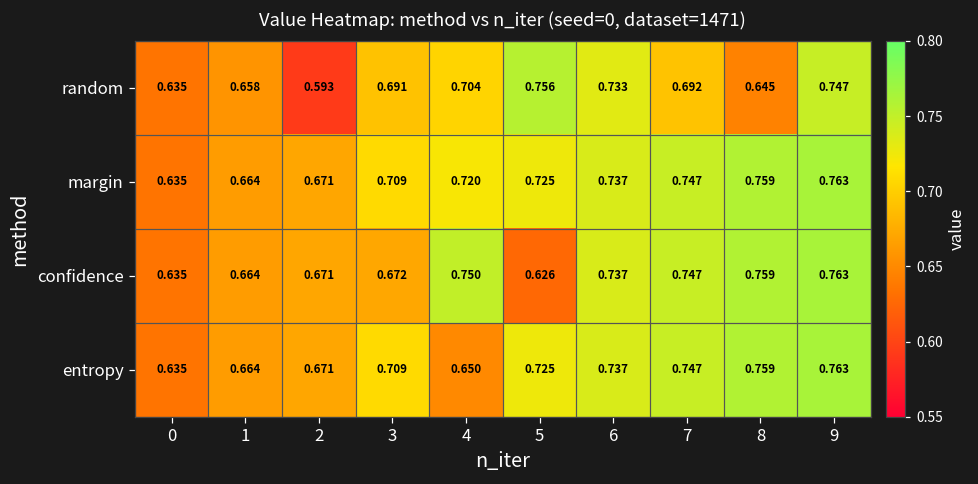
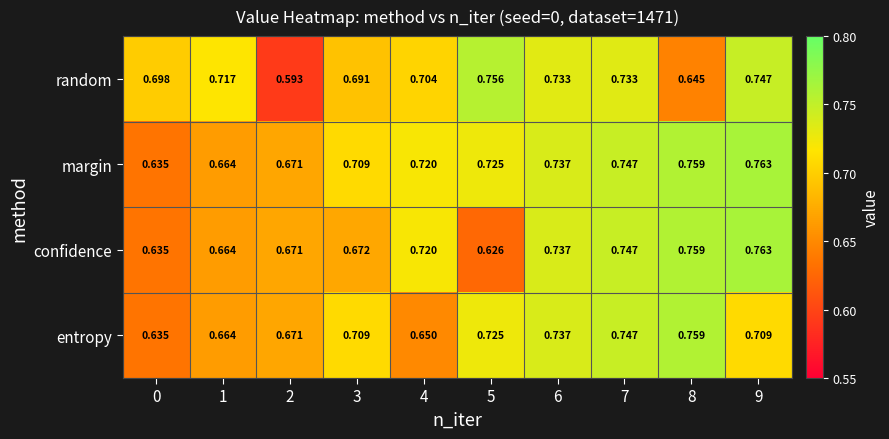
random, 0: 0.635 -> 0.698
random, 1: 0.658 -> 0.717
random, 7: 0.692 -> 0.733
confidence, 4: 0.750 -> 0.720
entropy, 9: 0.763 -> 0.709
